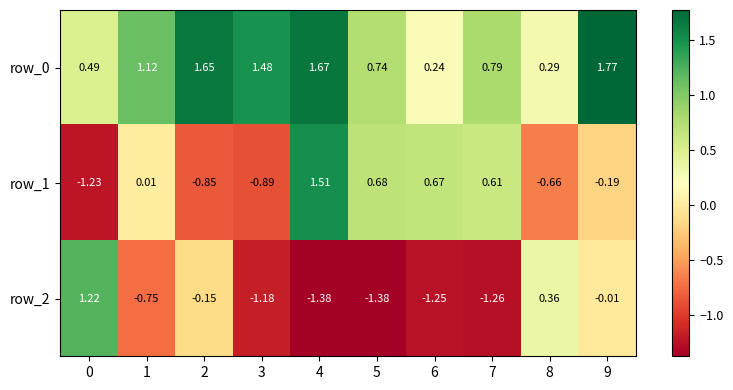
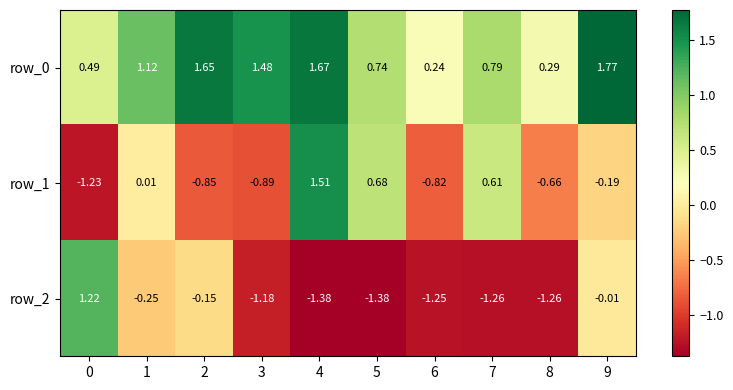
row_1, 6: 0.67 -> -0.82
row_2, 1: -0.75 -> -0.25
row_2, 8: 0.36 -> -1.26
